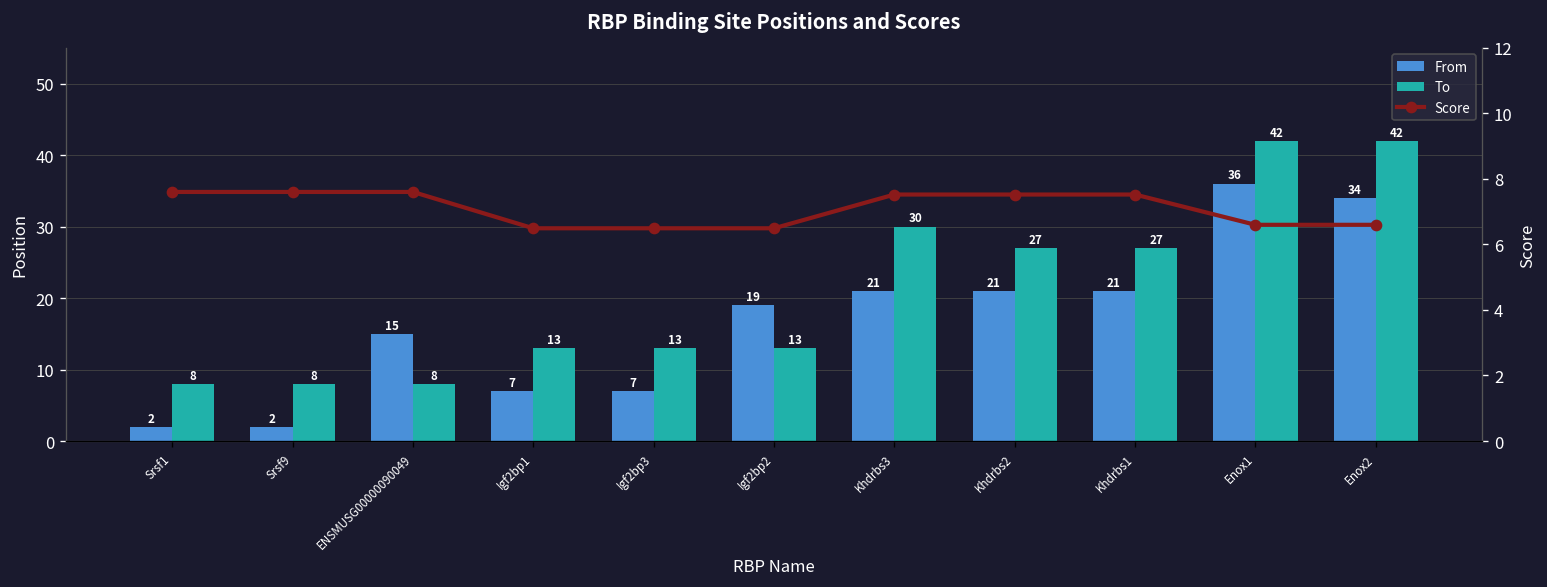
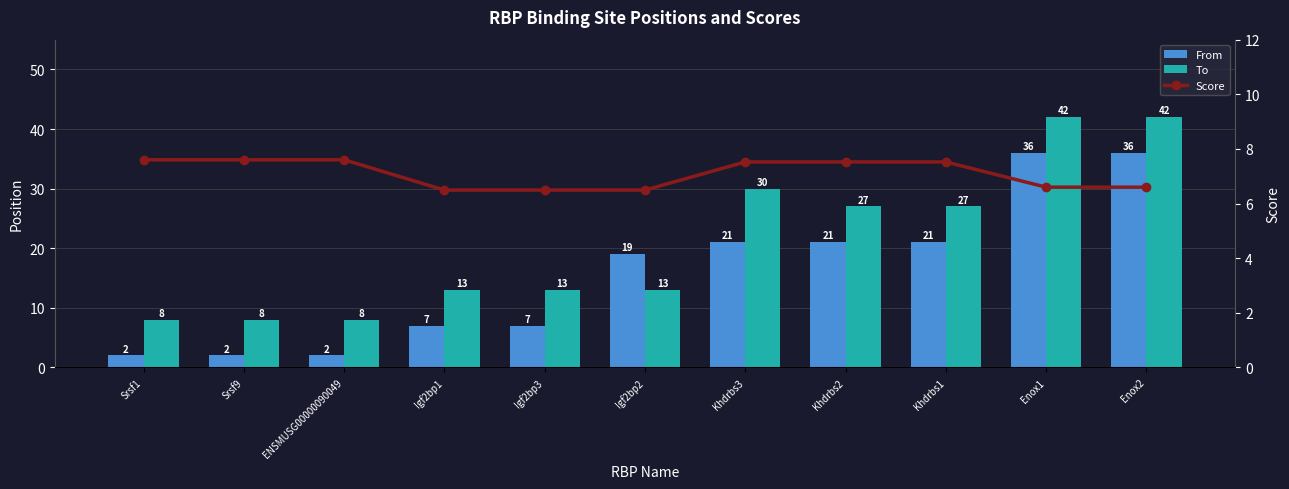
From, ENSMUSG00000090049: 15 -> 2
From, Enox2: 34 -> 36
